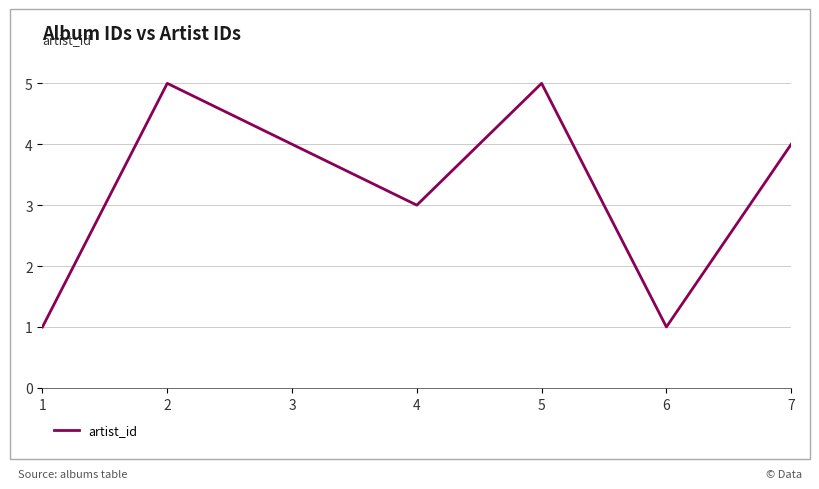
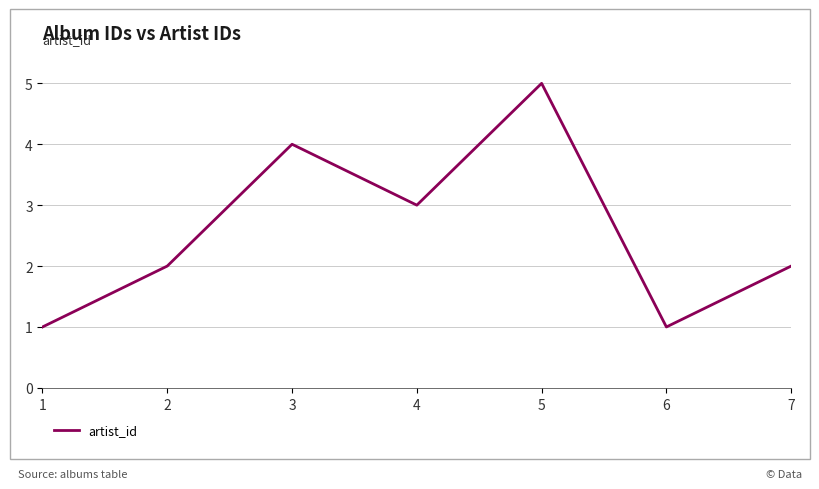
2: 5 -> 2
7: 4 -> 2
